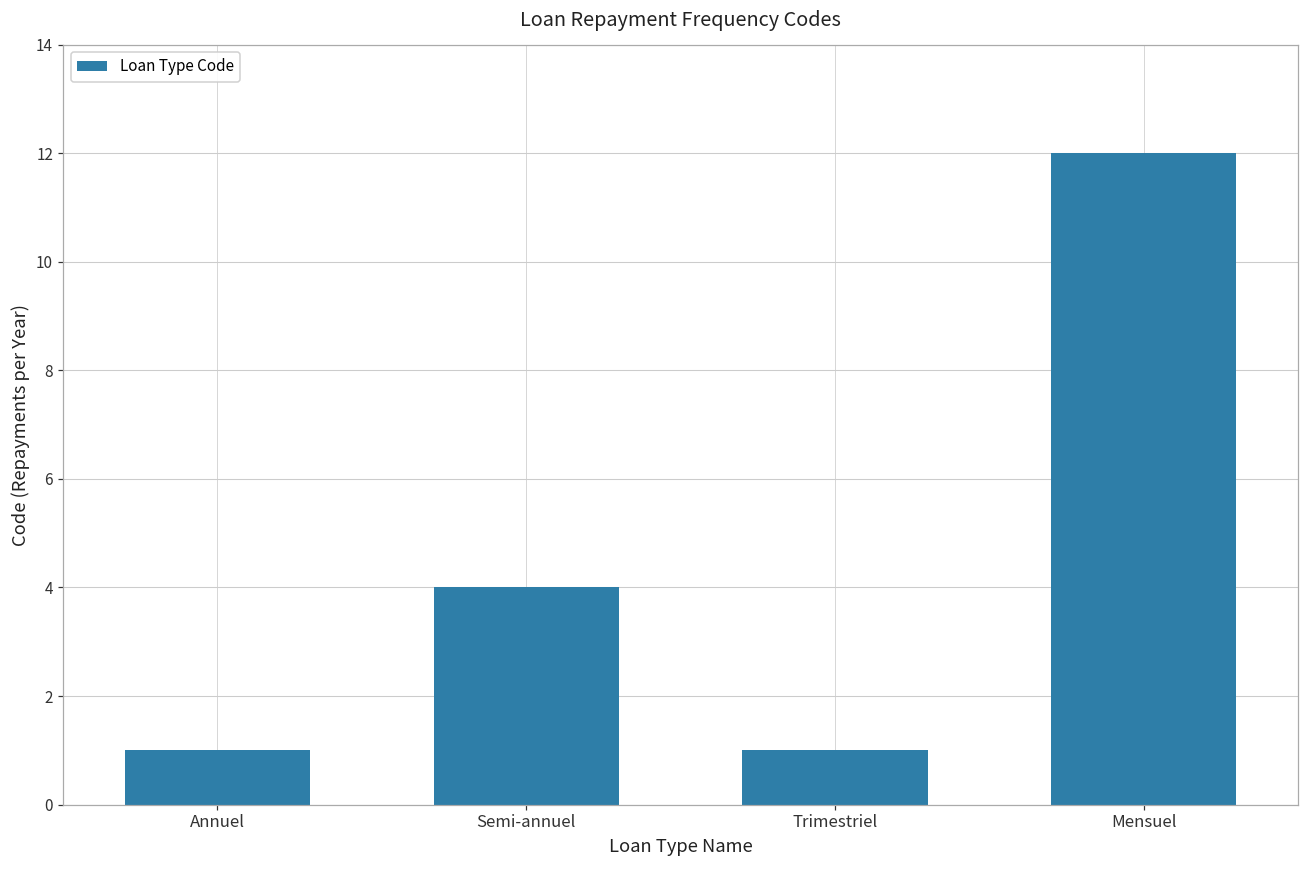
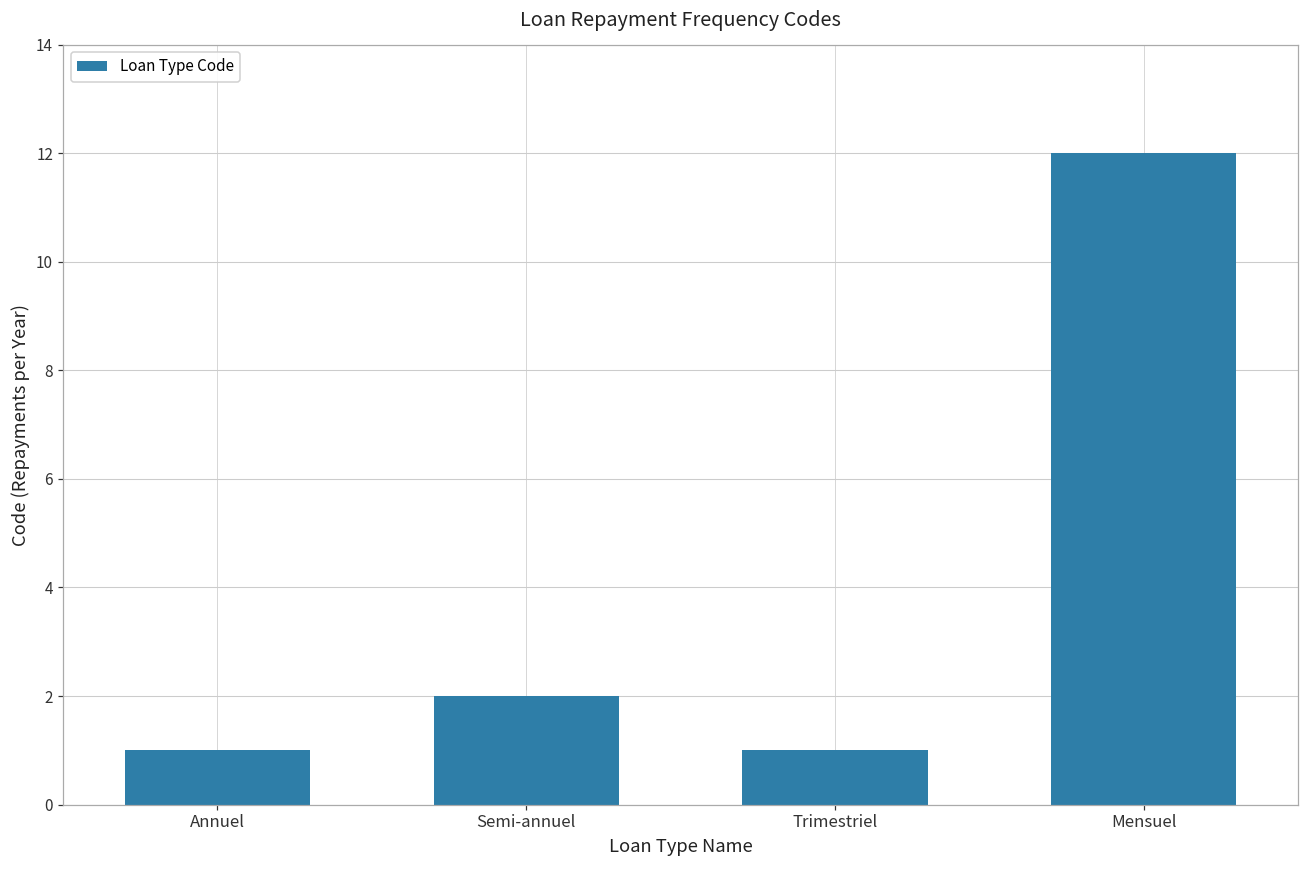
Semi-annuel: 4 -> 2
